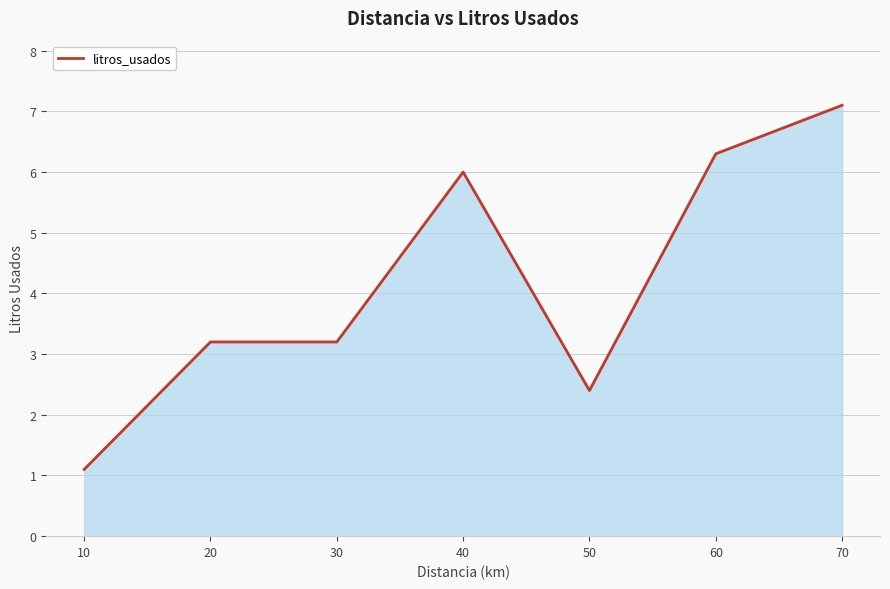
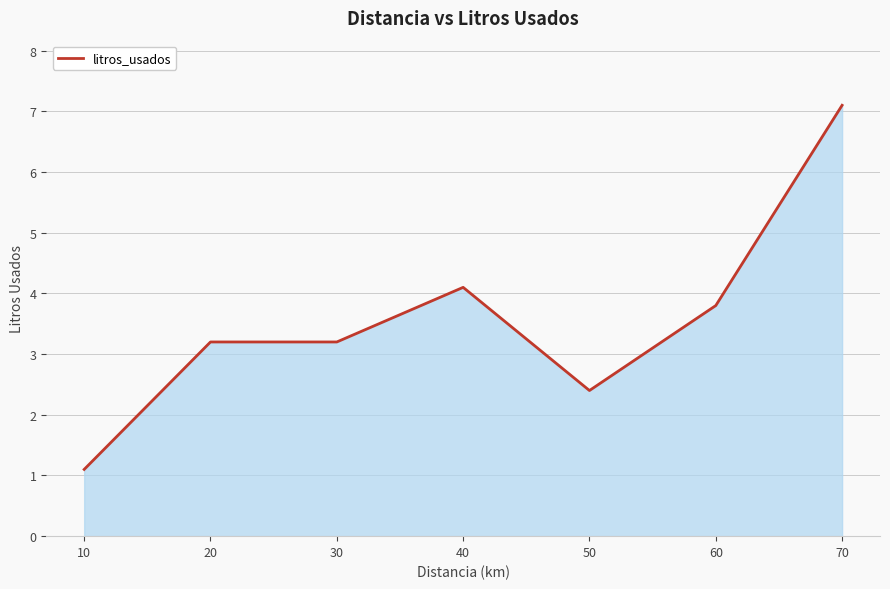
40: 6.0 -> 4.1
60: 6.3 -> 3.8
